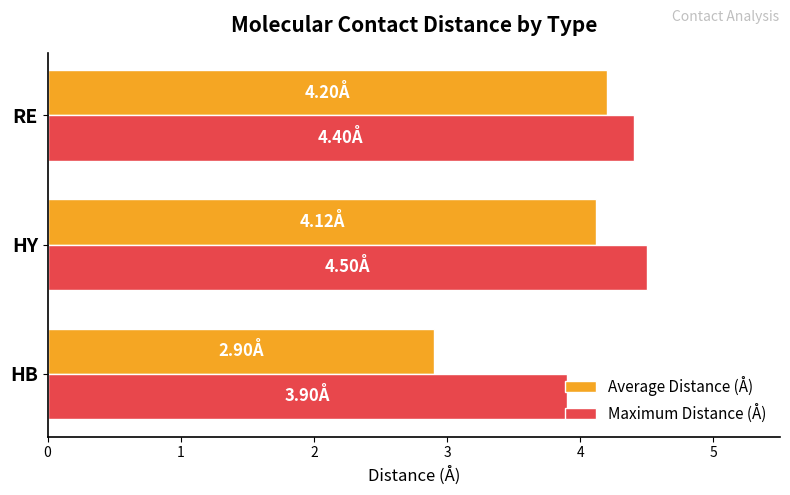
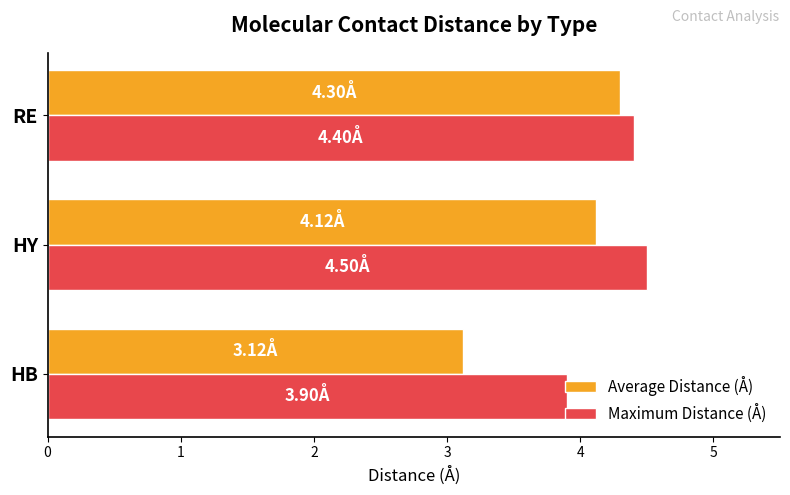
Average Distance (Å), RE: 4.20Å -> 4.30Å
Average Distance (Å), HB: 2.90Å -> 3.12Å
